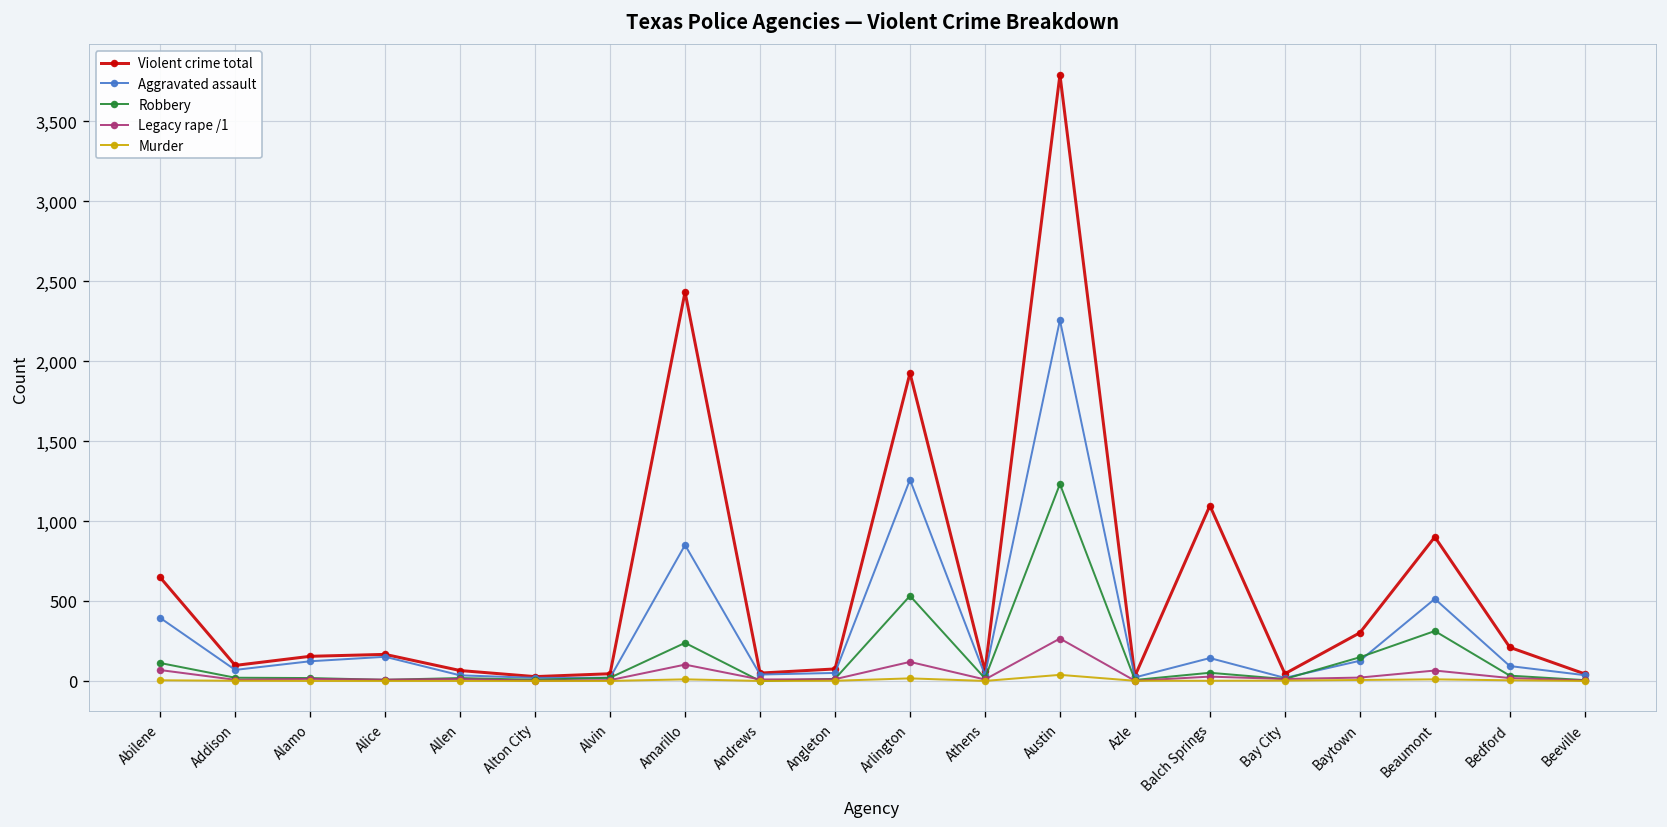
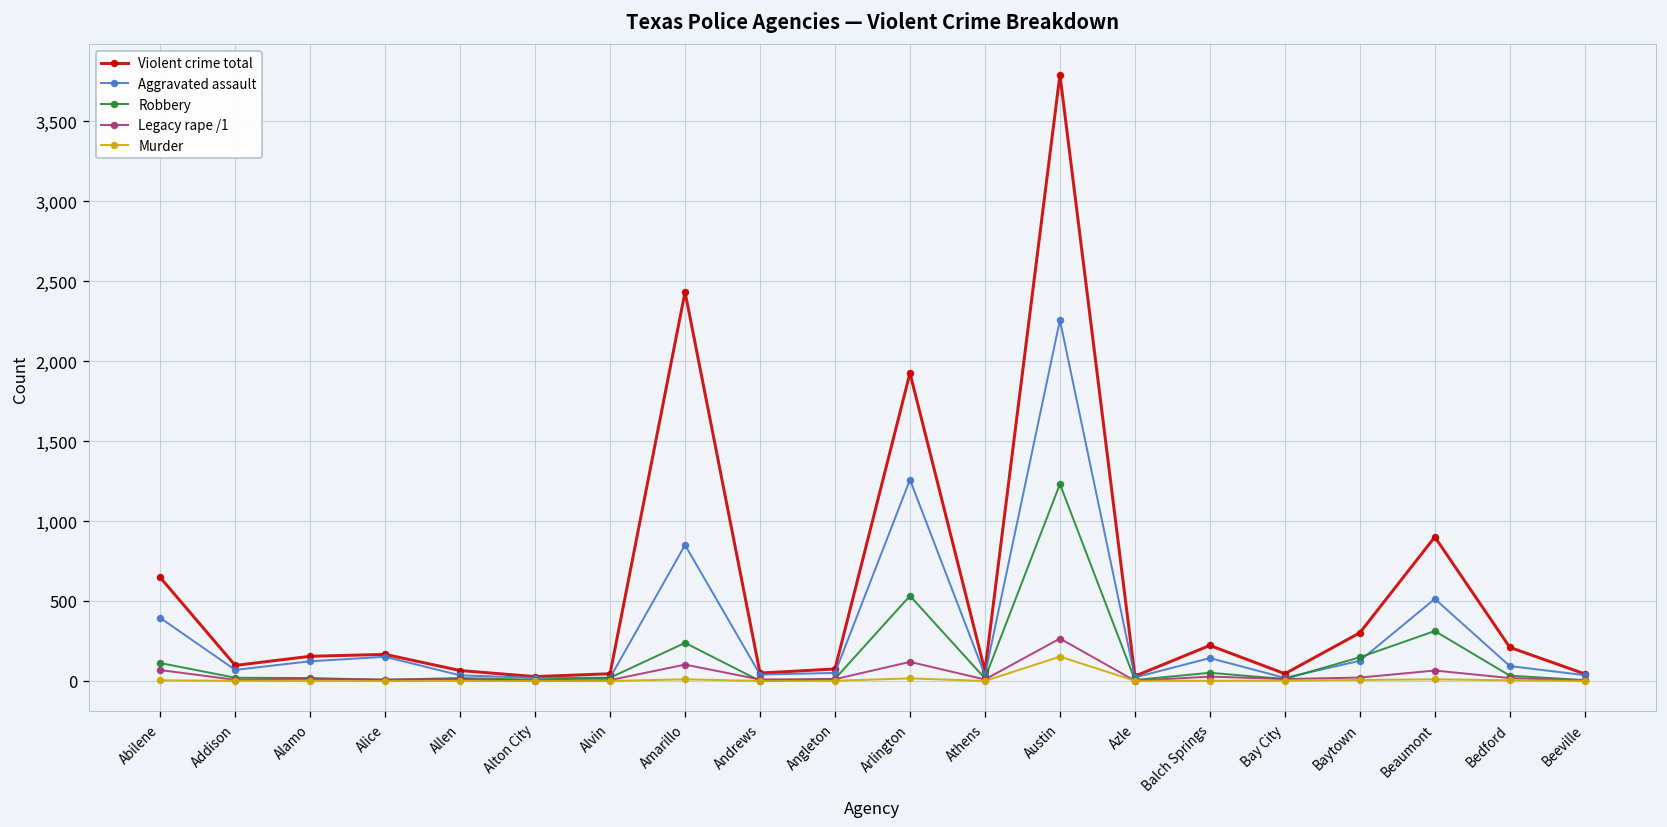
Murder, Austin: 40 -> 150
Violent crime total, Balch Springs: 1,100 -> 220
